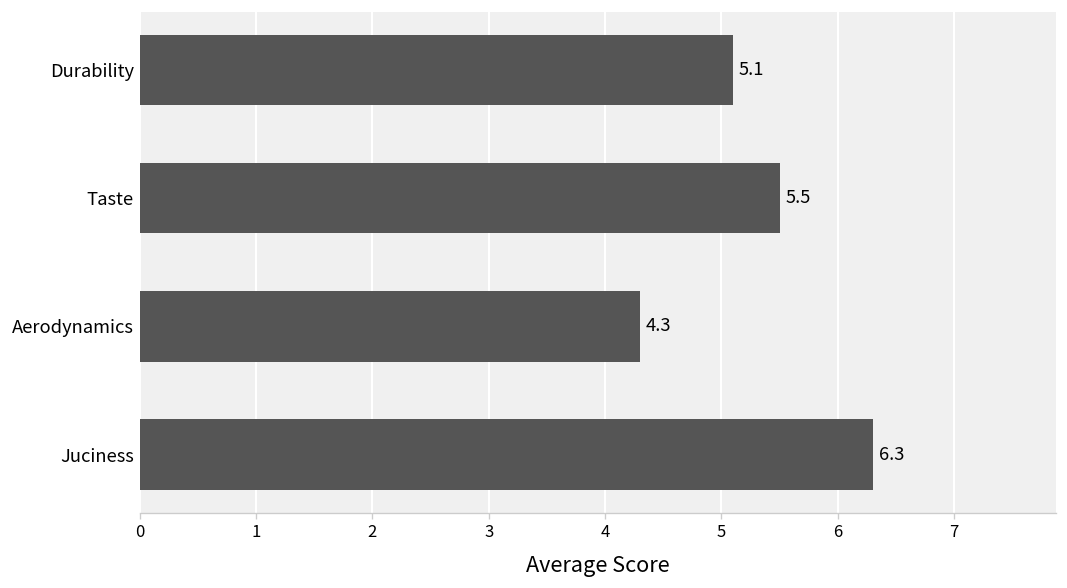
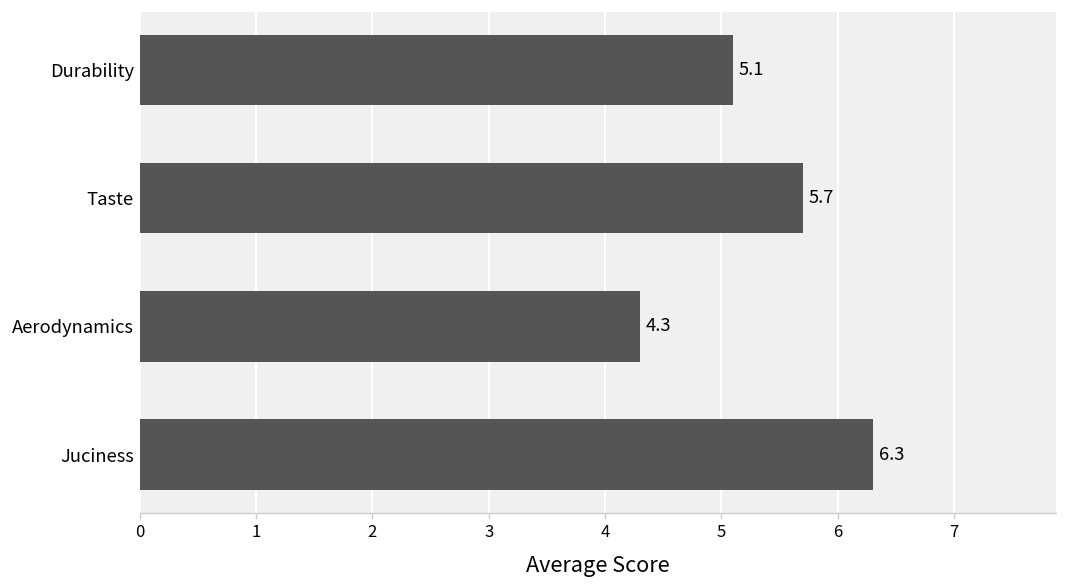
Taste: 5.5 -> 5.7
